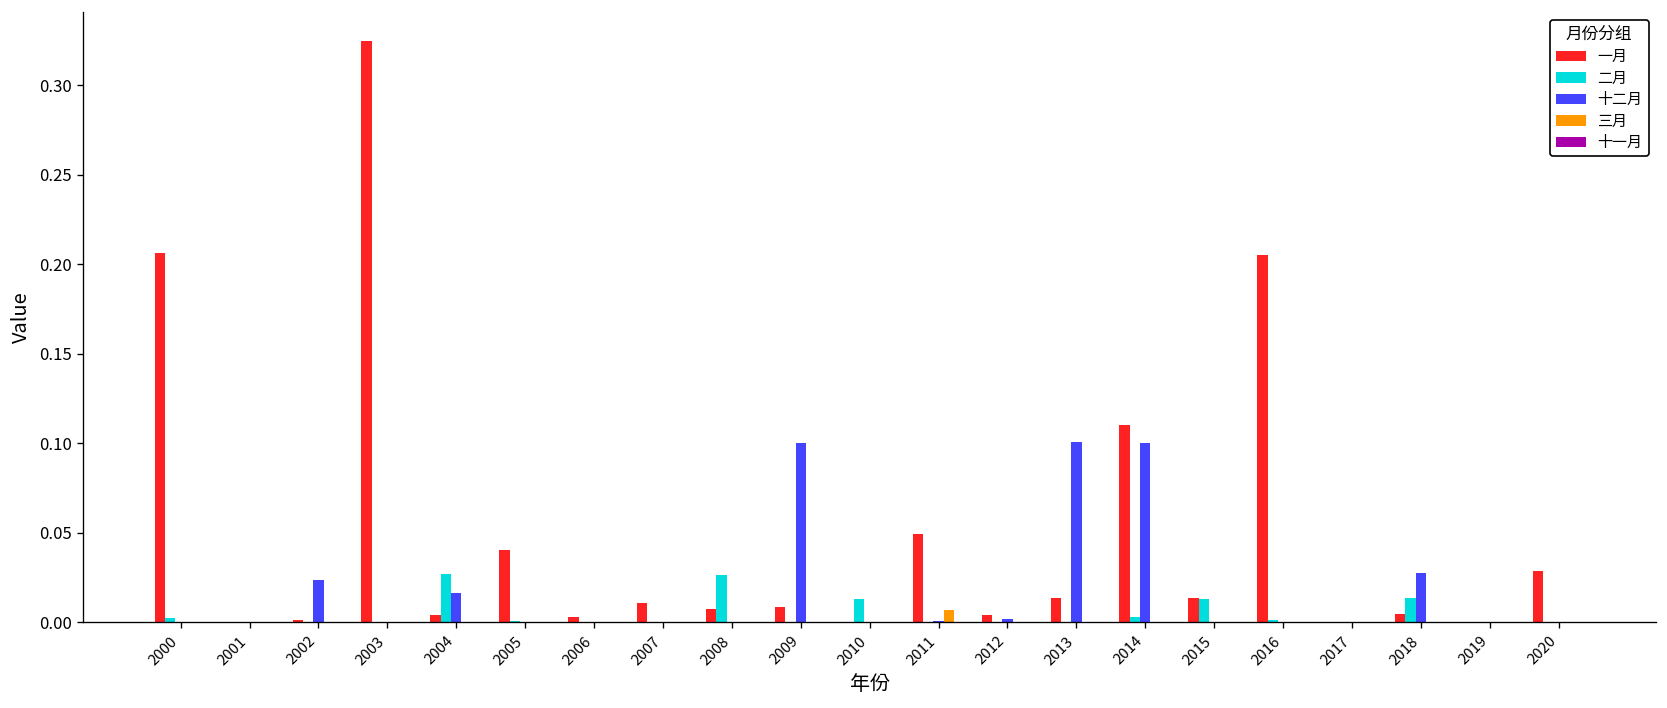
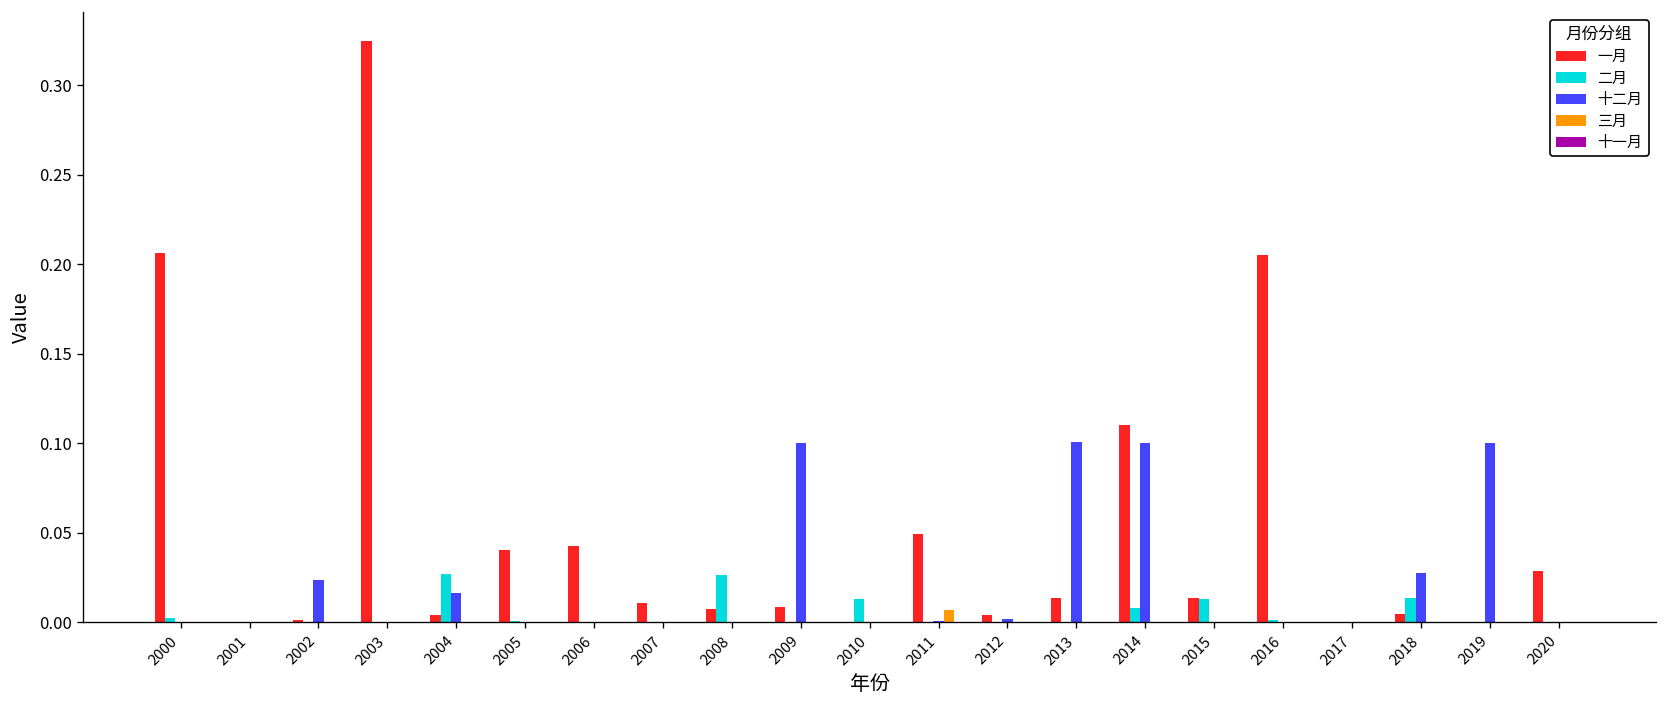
一月, 2006: 0.003 -> 0.043
二月, 2014: 0.003 -> 0.008
十二月, 2019: 0.0 -> 0.1
